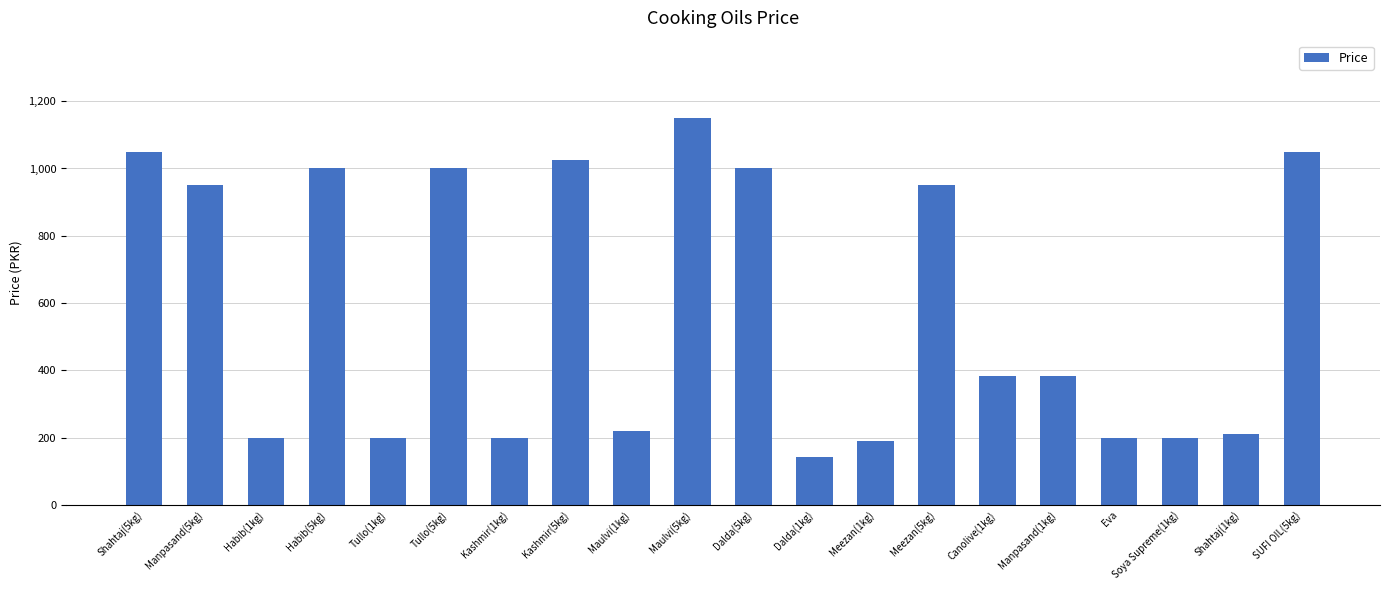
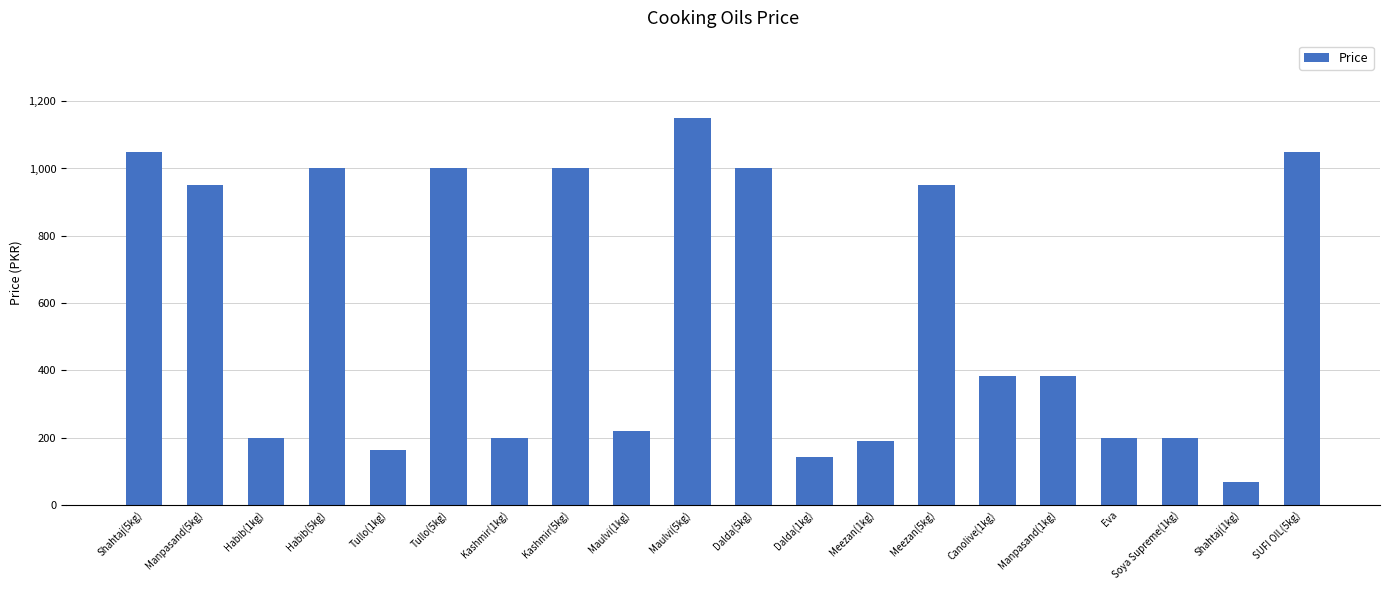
Tullo(1kg): 200 -> 160
Kashmir(5kg): 1,030 -> 1,000
Shahtaj(1kg): 210 -> 70
